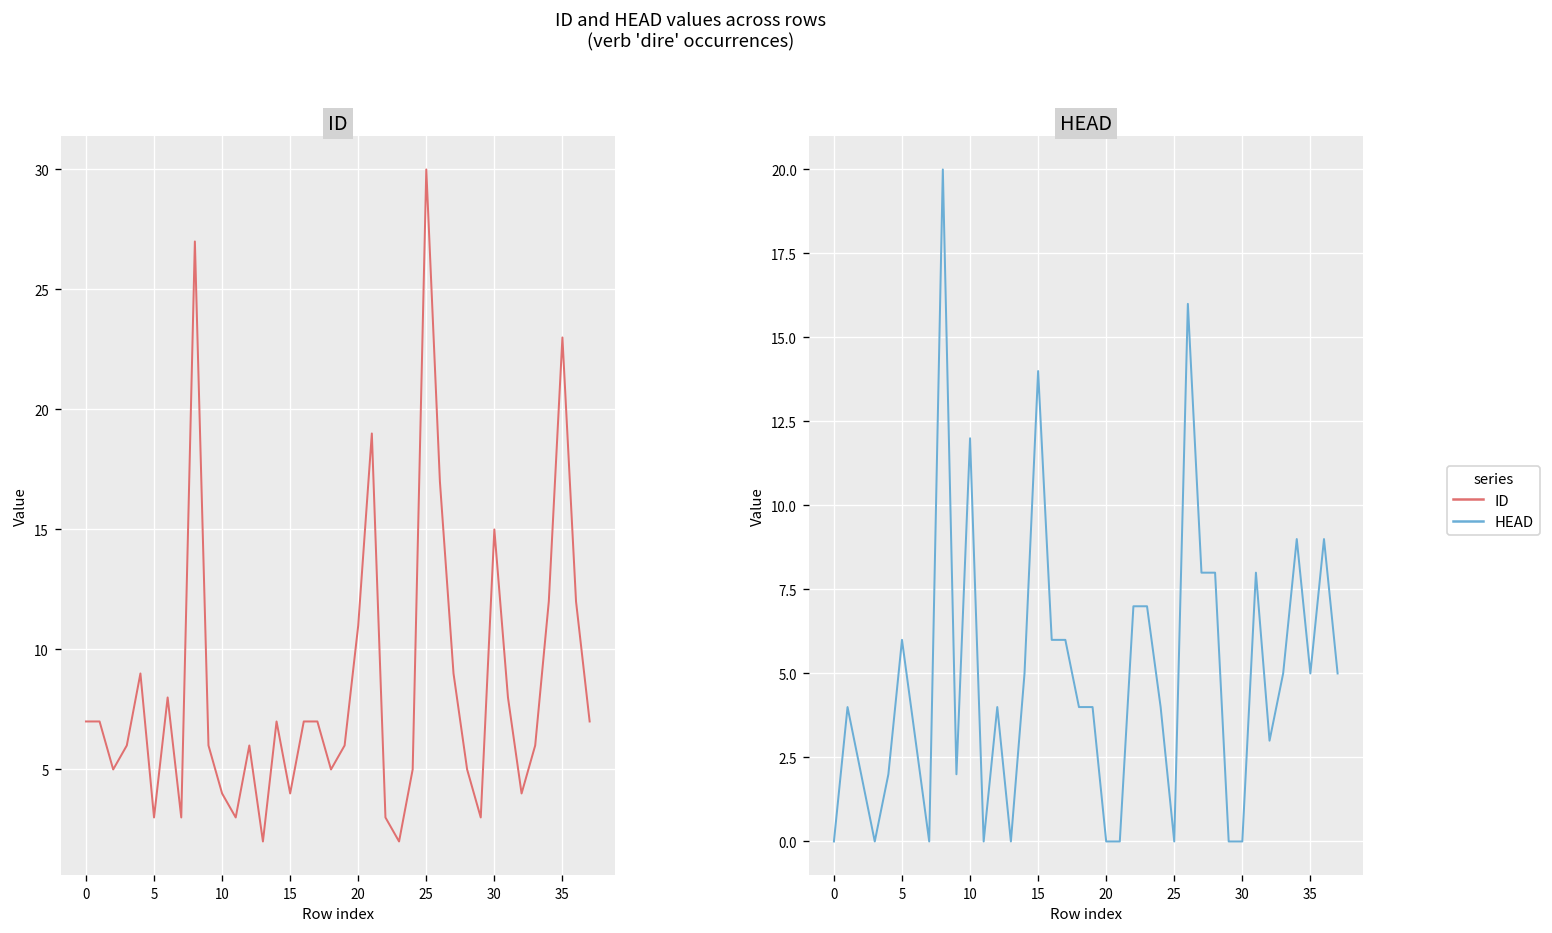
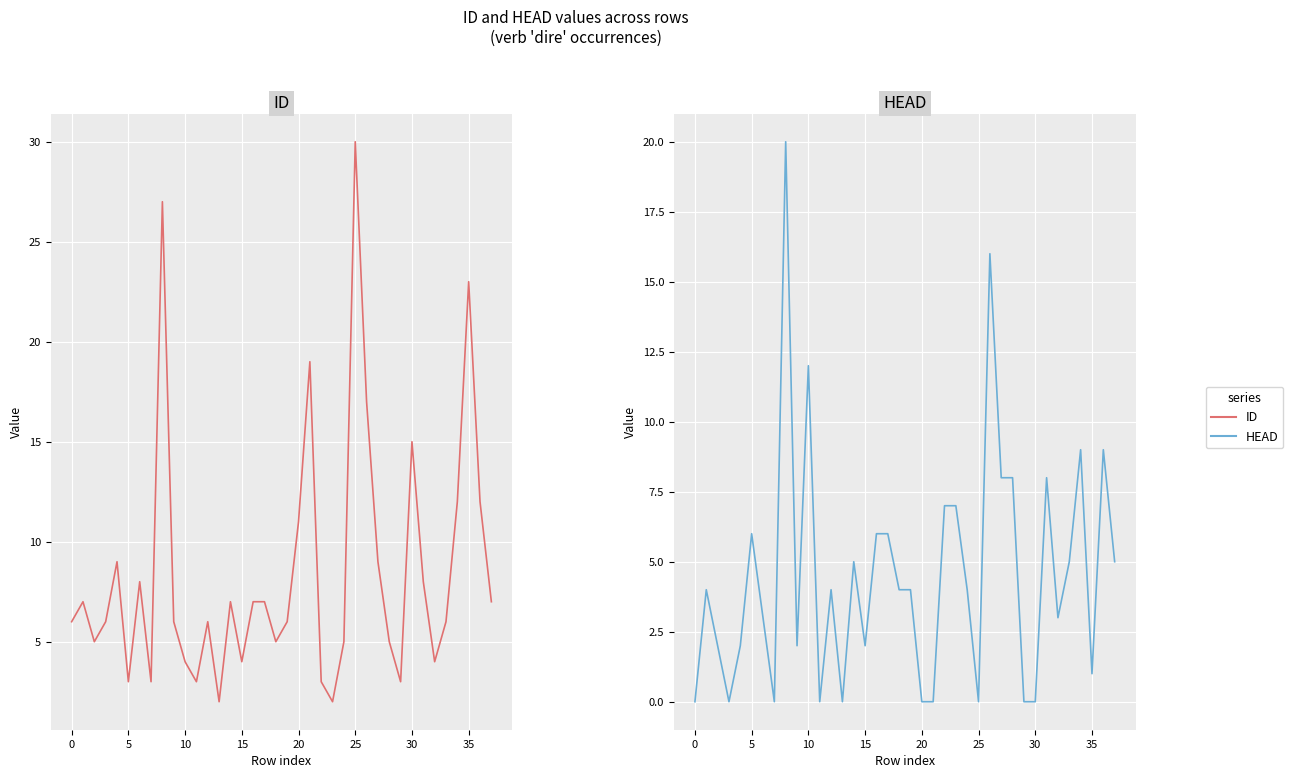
ID, 0: 7 -> 6
HEAD, 15: 14 -> 2
HEAD, 35: 5 -> 1
